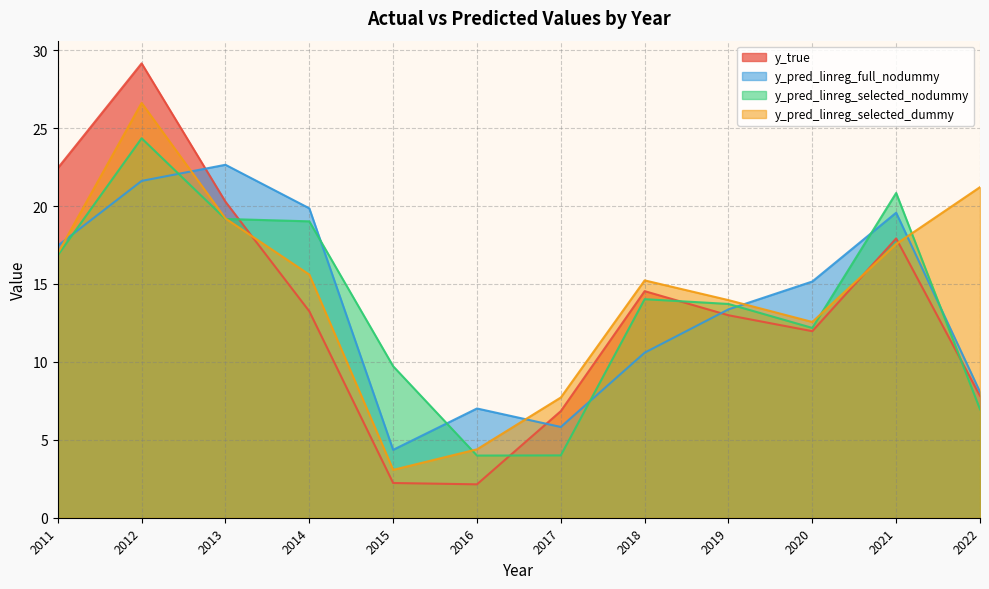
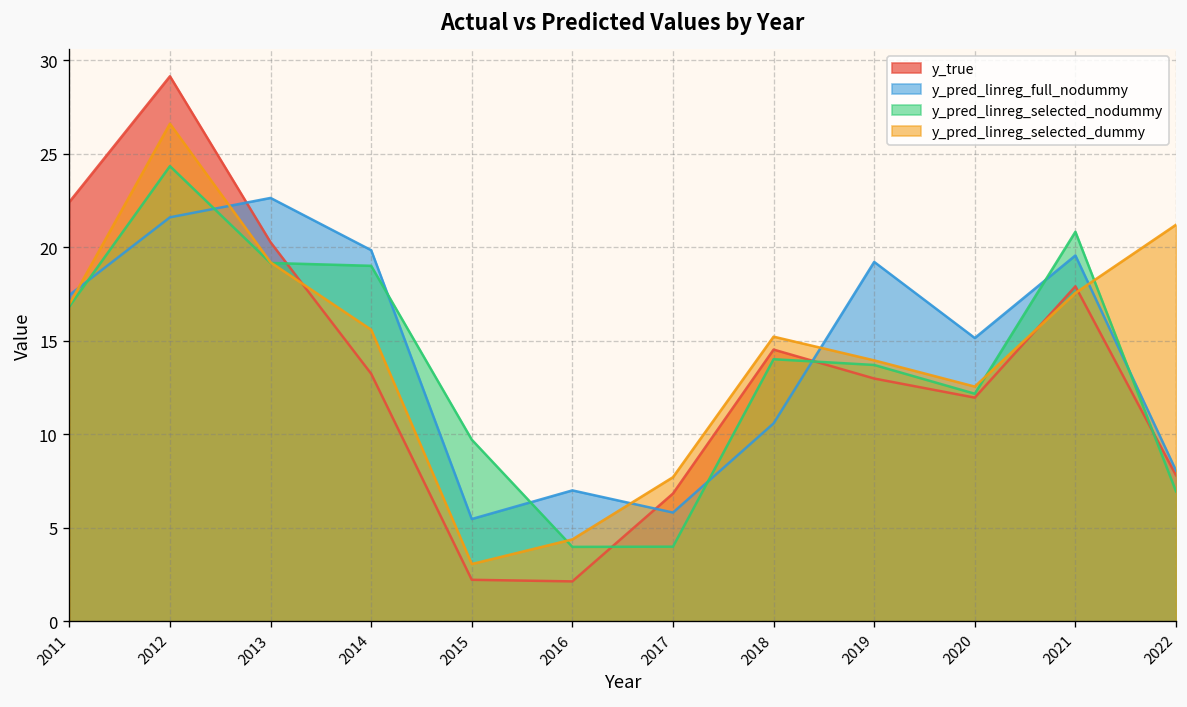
y_pred_linreg_full_nodummy, 2015: 4.4 -> 5.5
y_pred_linreg_full_nodummy, 2019: 13.4 -> 19.2
